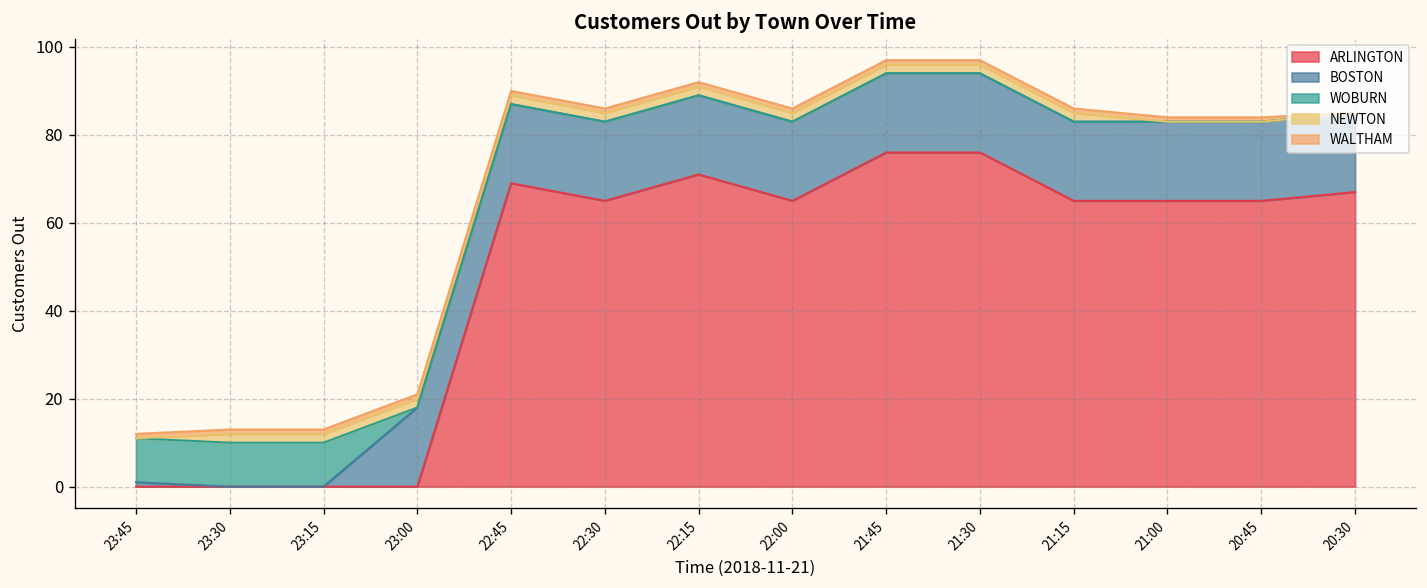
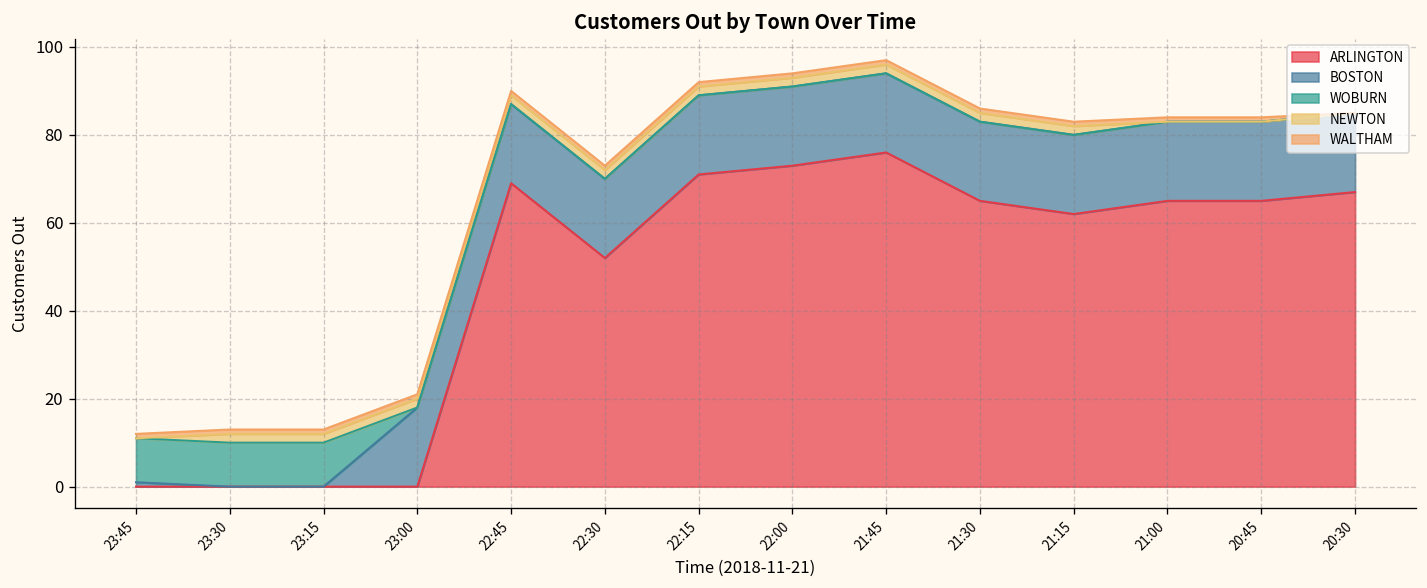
ARLINGTON, 22:30: 65 -> 52
ARLINGTON, 22:00: 65 -> 73
ARLINGTON, 21:30: 76 -> 65
ARLINGTON, 21:15: 65 -> 62
